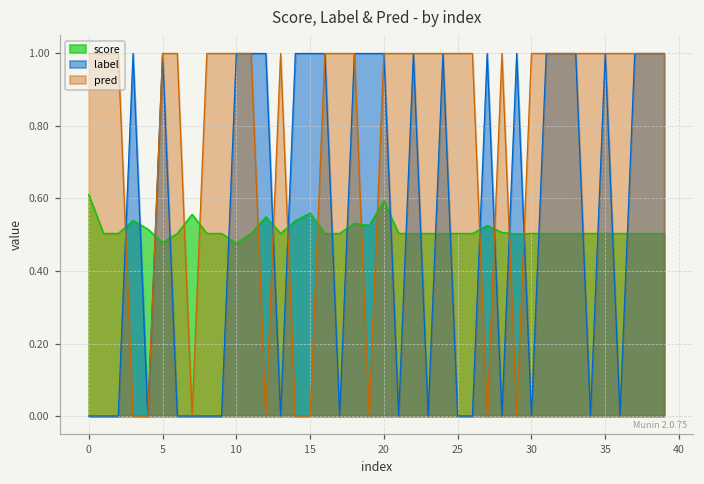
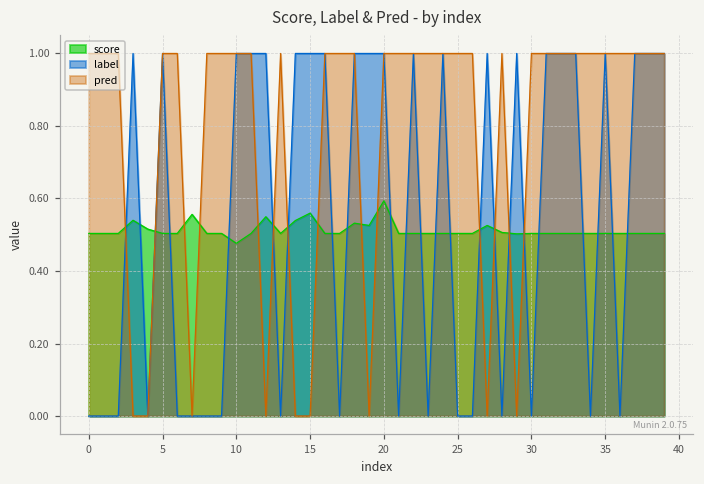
score, 0: 0.61 -> 0.50
score, 5: 0.48 -> 0.50
